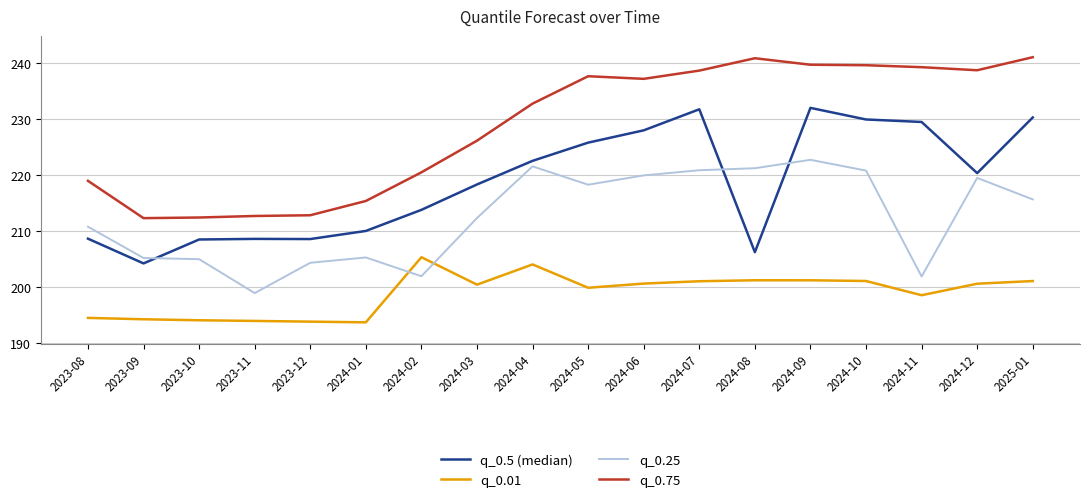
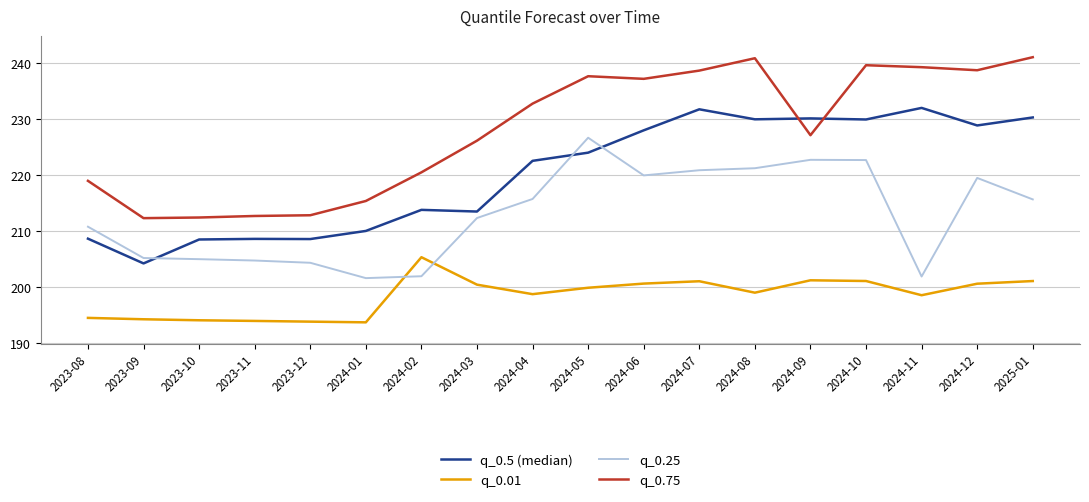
q_0.25, 2023-11: 199 -> 205
q_0.25, 2024-01: 205 -> 202
q_0.5 (median), 2024-03: 218 -> 214
q_0.01, 2024-04: 204 -> 199
q_0.25, 2024-04: 222 -> 216
q_0.5 (median), 2024-05: 226 -> 224
q_0.25, 2024-05: 218 -> 227
q_0.5 (median), 2024-08: 206 -> 230
q_0.01, 2024-08: 201 -> 199
q_0.5 (median), 2024-09: 232 -> 230
q_0.75, 2024-09: 240 -> 227
q_0.25, 2024-10: 221 -> 223
q_0.5 (median), 2024-11: 230 -> 232
q_0.5 (median), 2024-12: 220 -> 229
